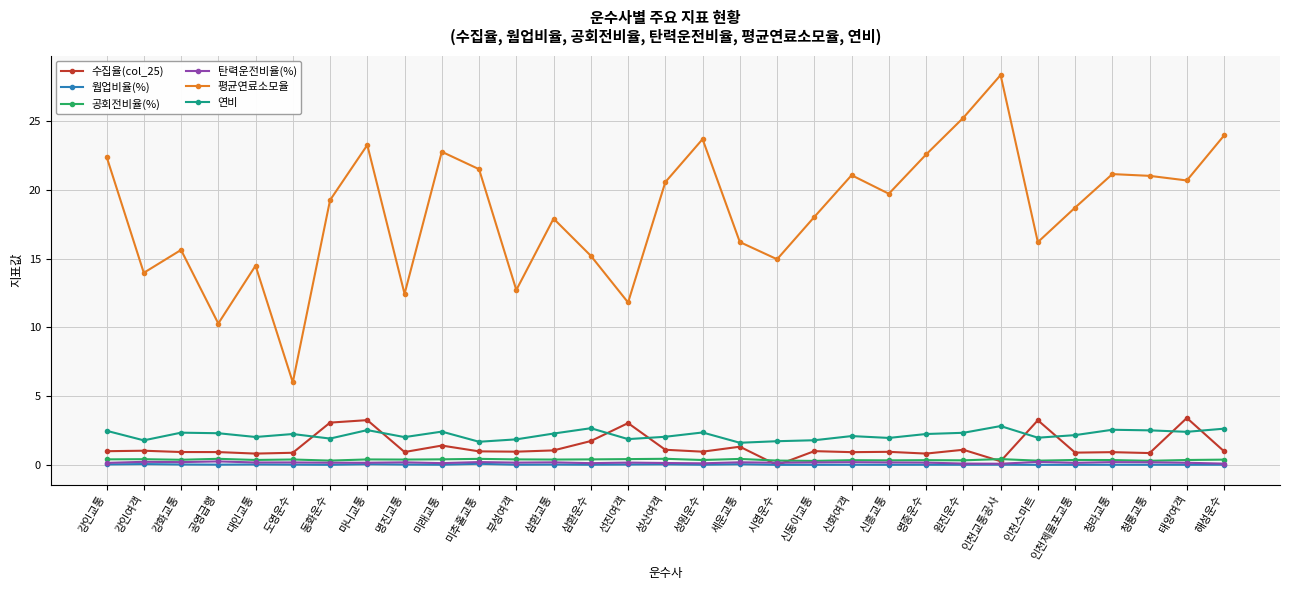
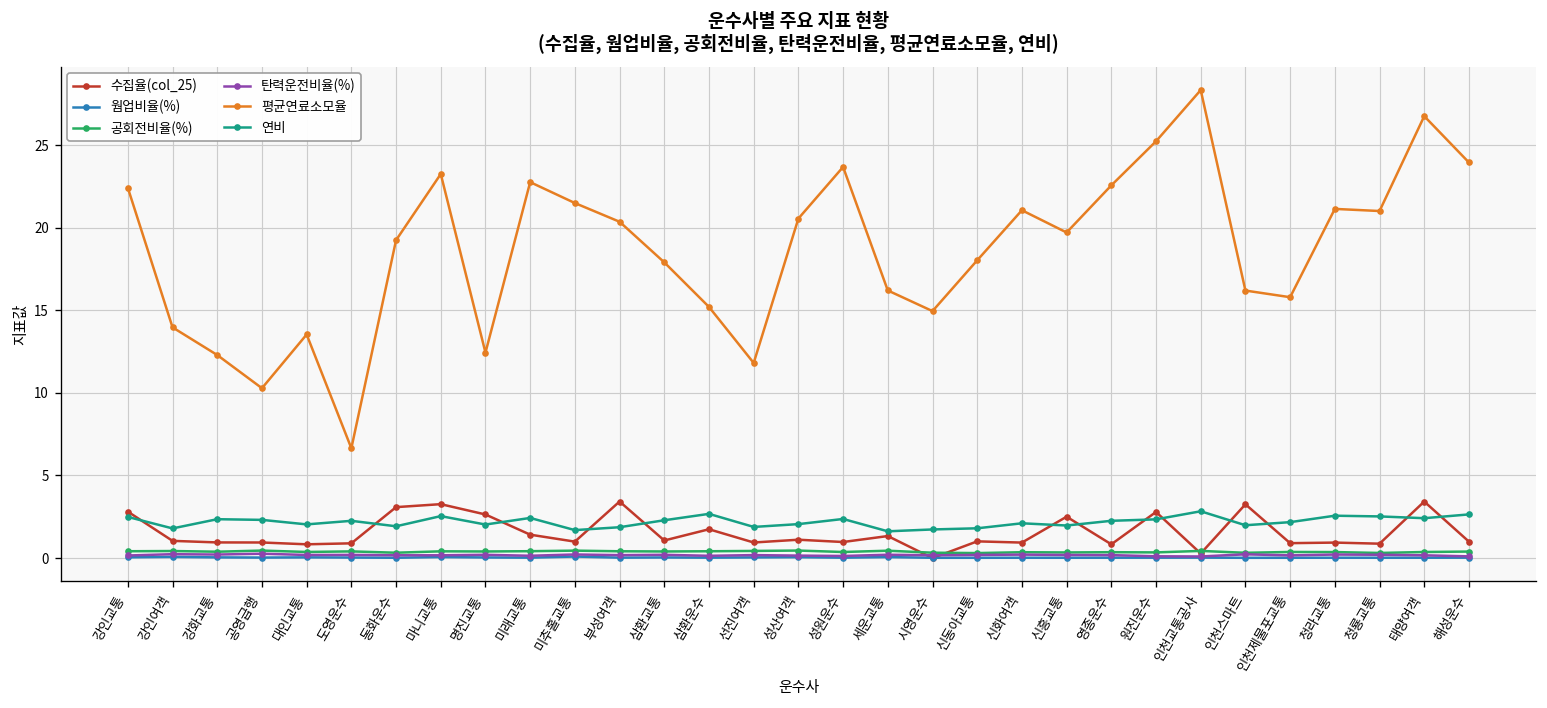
수집율(col_25), 강인교통: 1.0 -> 2.8
평균연료소모율, 강화교통: 15.6 -> 12.3
평균연료소모율, 대인교통: 14.5 -> 13.5
평균연료소모율, 도영운수: 6.0 -> 6.6
수집율(col_25), 명진교통: 0.9 -> 2.6
수집율(col_25), 부성여객: 1.0 -> 3.4
평균연료소모율, 부성여객: 12.7 -> 20.4
수집율(col_25), 선진여객: 3.0 -> 0.9
수집율(col_25), 신흥교통: 1.0 -> 2.5
수집율(col_25), 원진운수: 1.1 -> 2.8
평균연료소모율, 인천제물포교통: 18.7 -> 15.8
평균연료소모율, 태양여객: 20.7 -> 26.8
